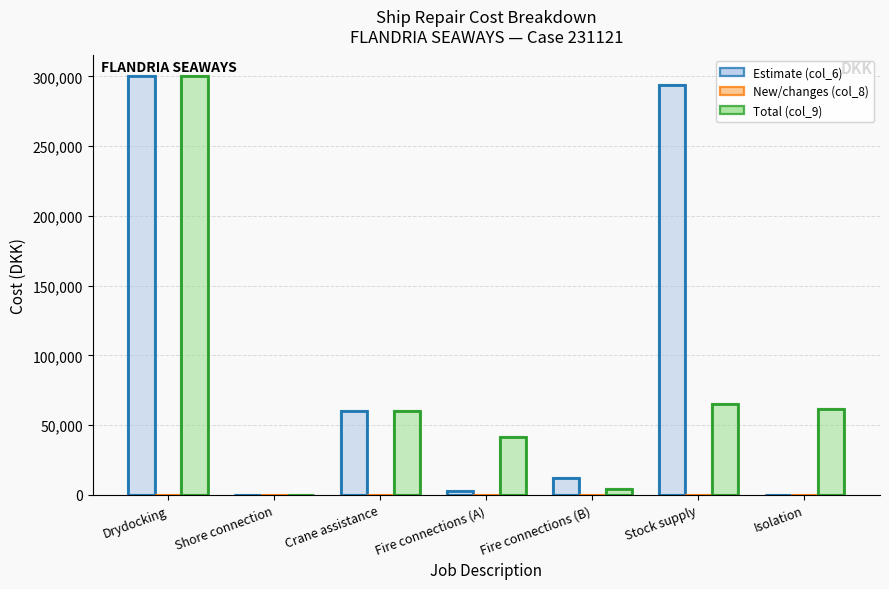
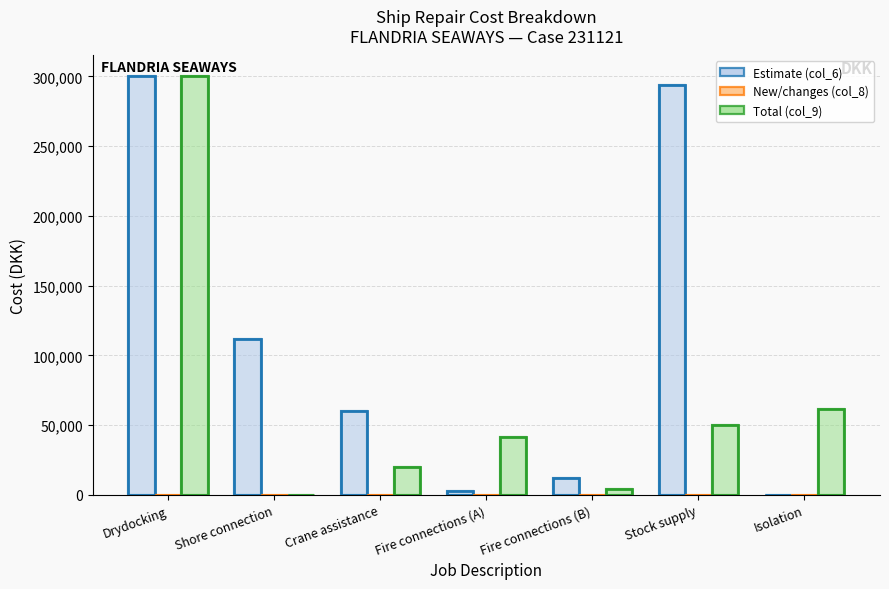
Estimate (col_6), Shore connection: 0 -> 112,000
Total (col_9), Crane assistance: 60,000 -> 20,000
Total (col_9), Stock supply: 65,000 -> 50,000
